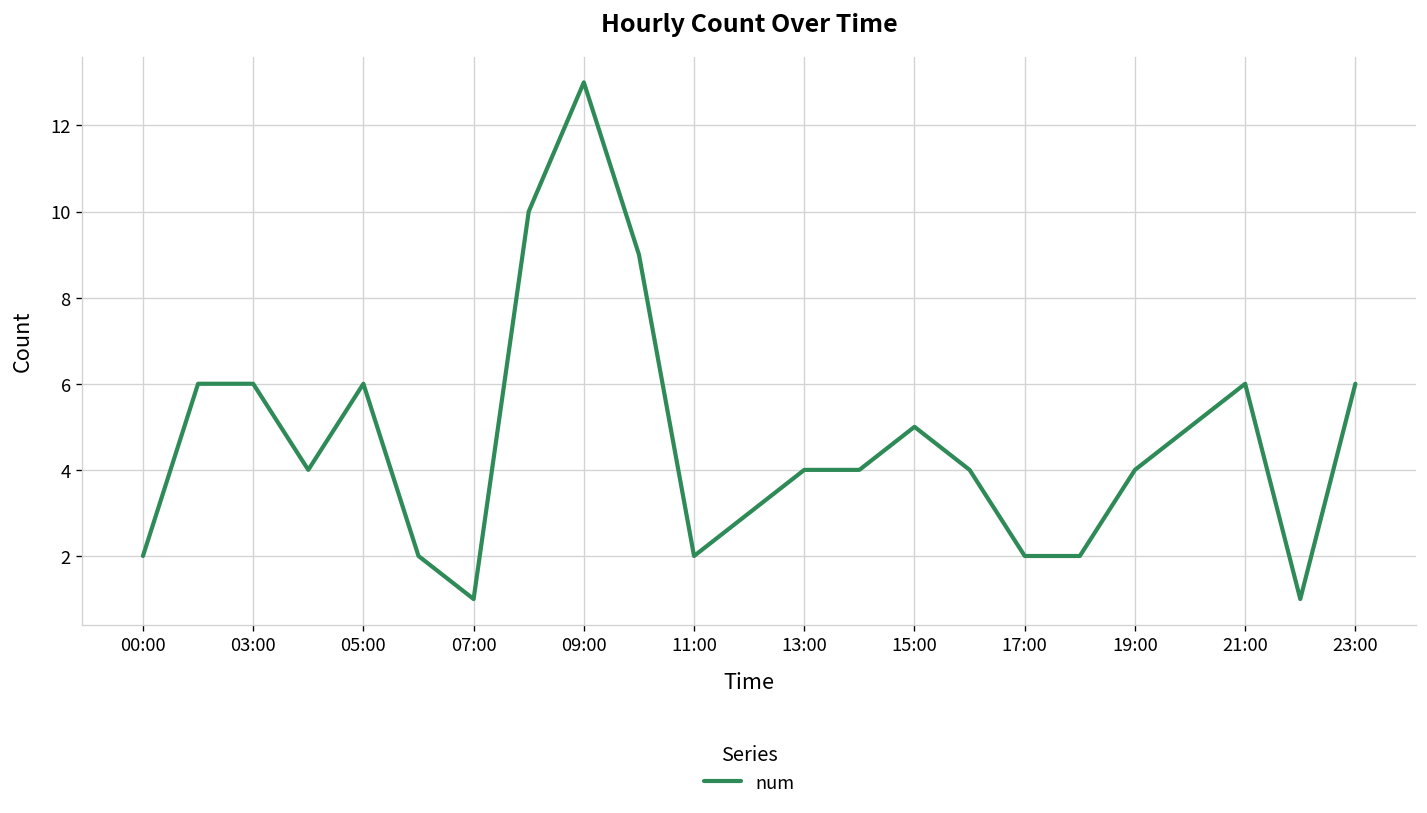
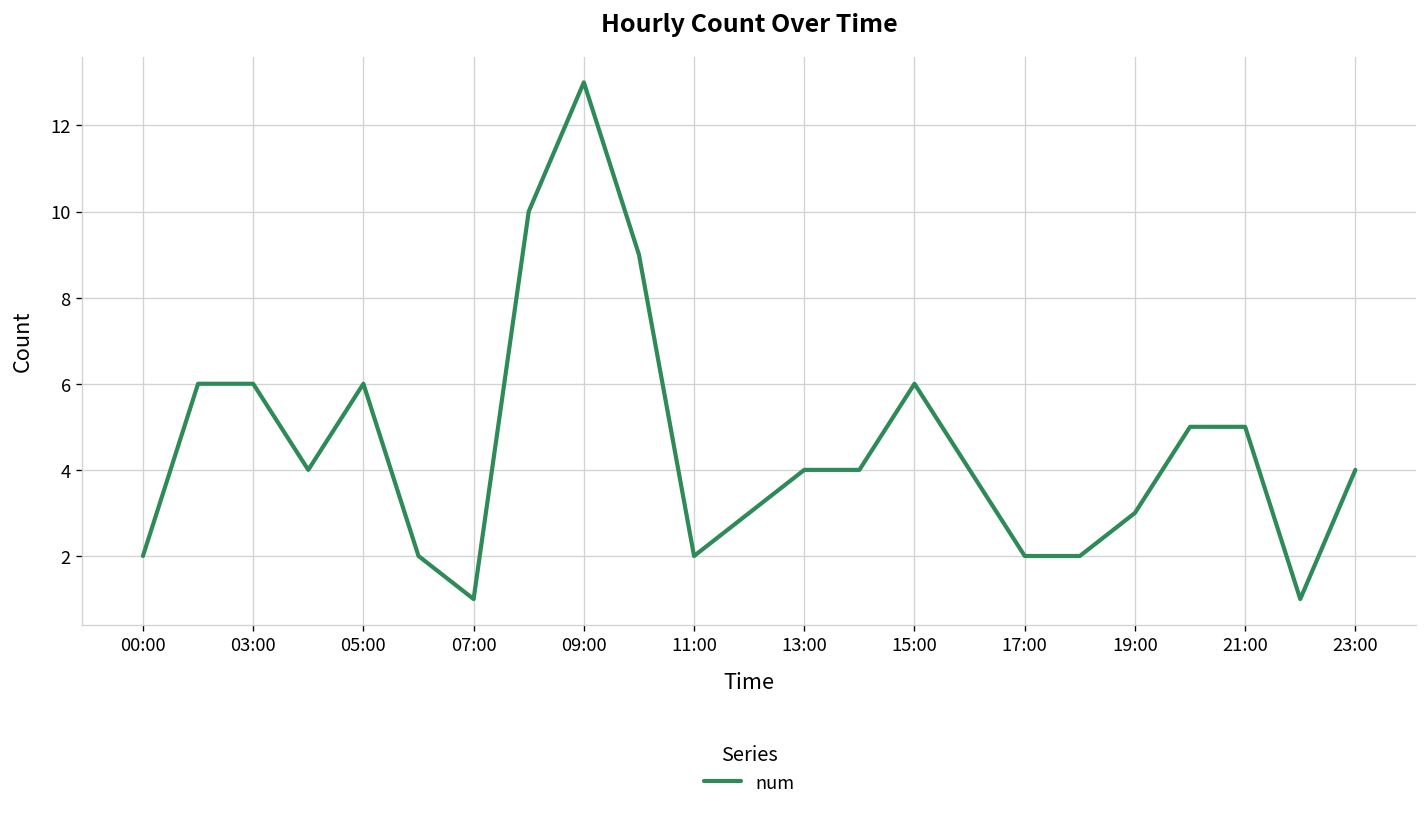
15:00: 5 -> 6
19:00: 4 -> 3
21:00: 6 -> 5
23:00: 6 -> 4
